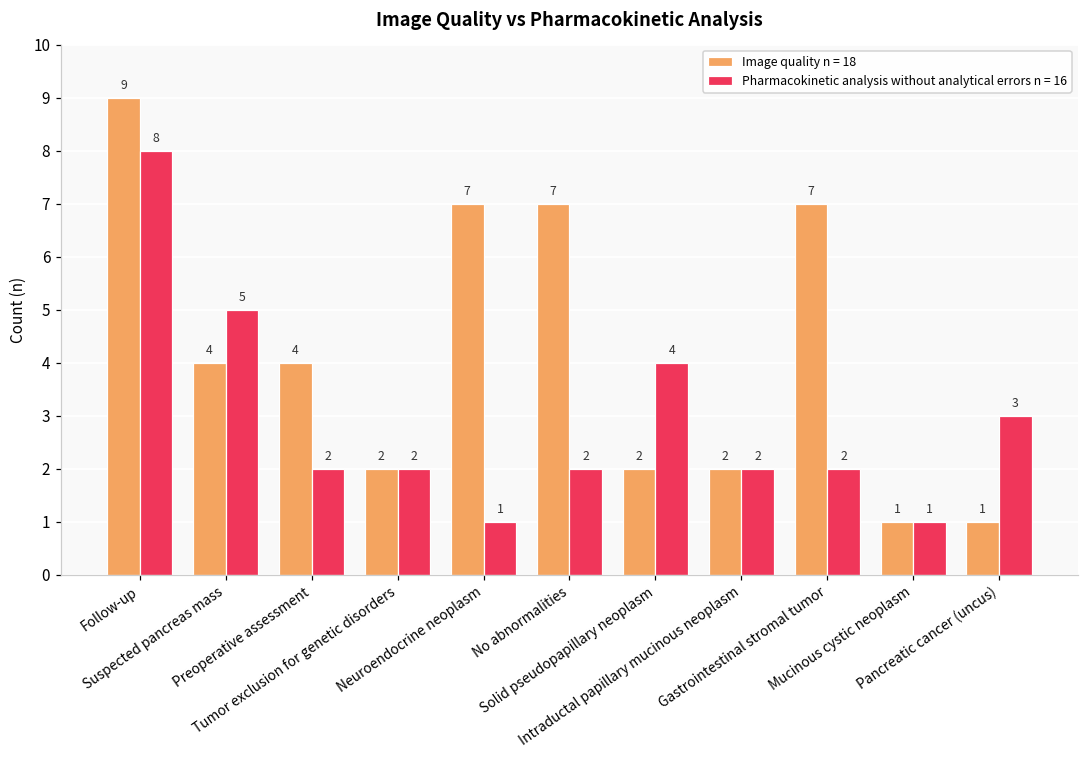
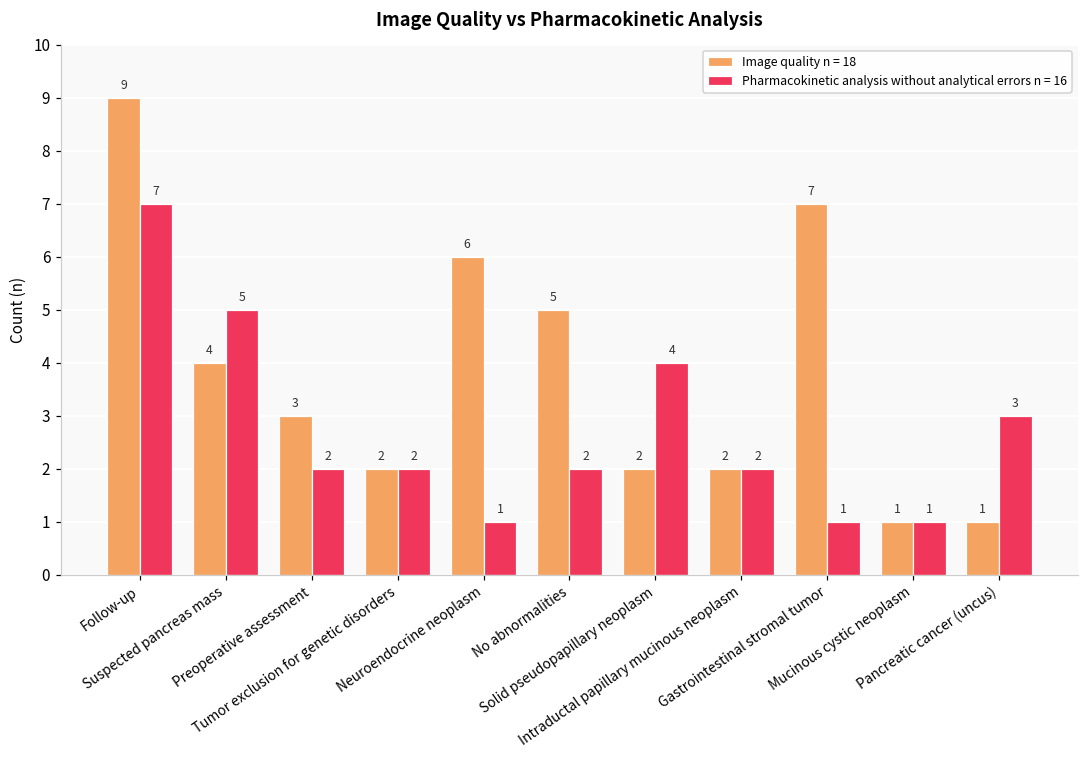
Pharmacokinetic analysis without analytical errors n = 16, Follow-up: 8 -> 7
Image quality n = 18, Preoperative assessment: 4 -> 3
Image quality n = 18, Neuroendocrine neoplasm: 7 -> 6
Image quality n = 18, No abnormalities: 7 -> 5
Pharmacokinetic analysis without analytical errors n = 16, Gastrointestinal stromal tumor: 2 -> 1
